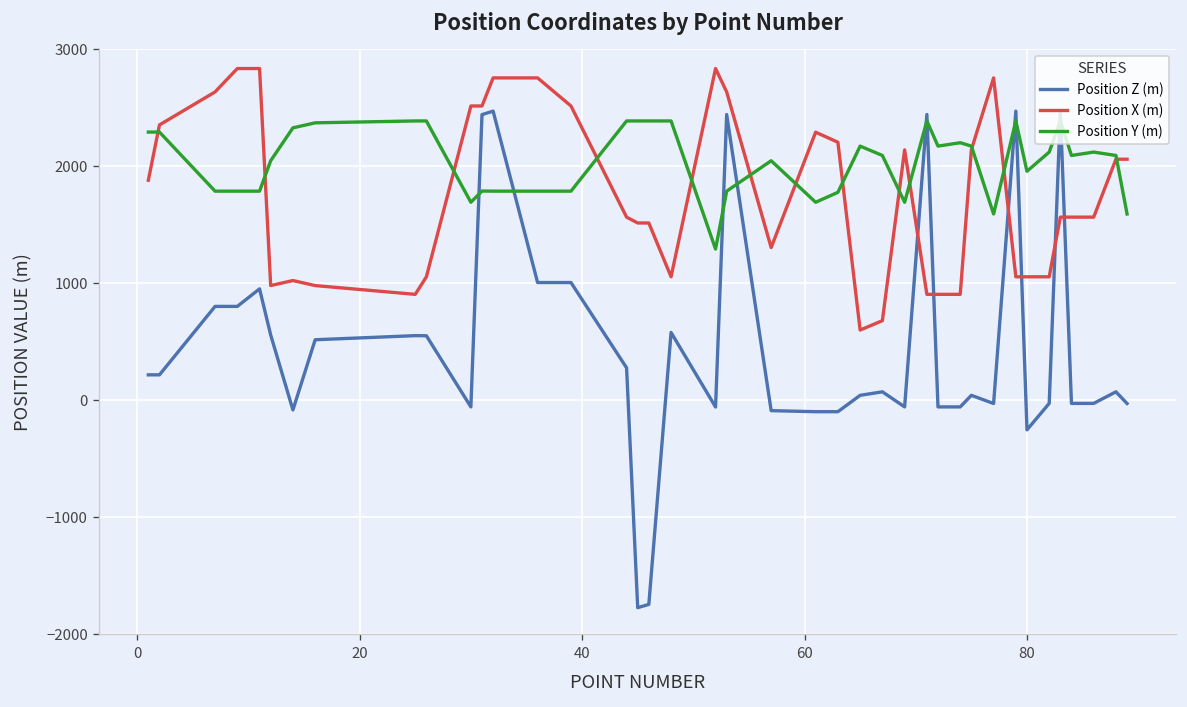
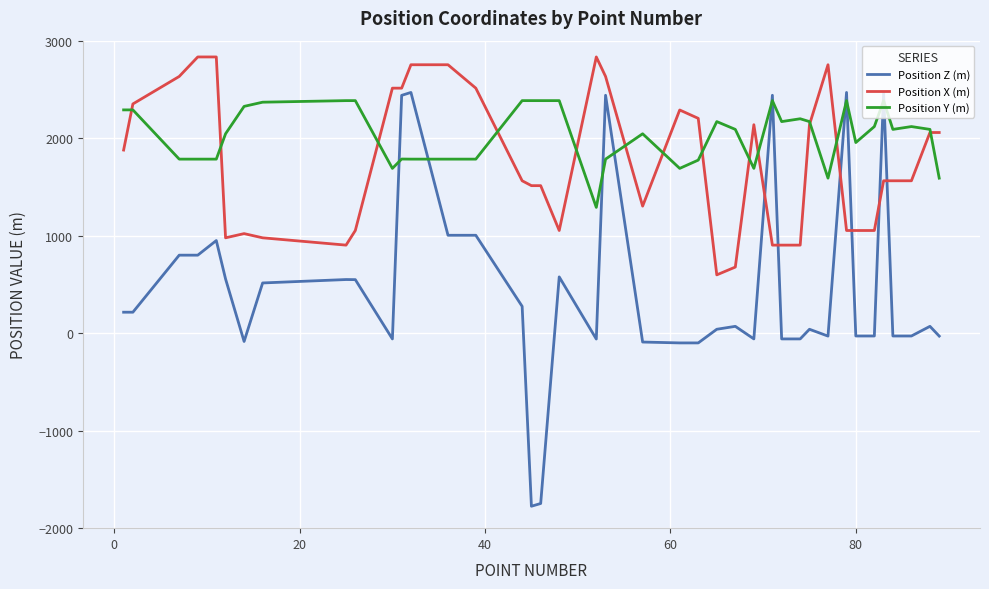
Position Z (m), 80: -300 -> 0
